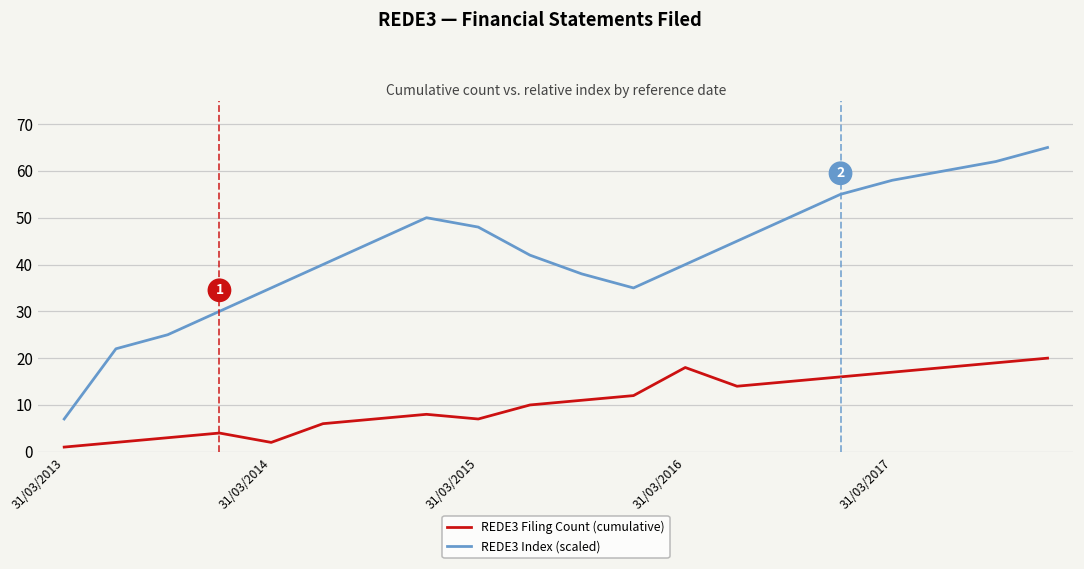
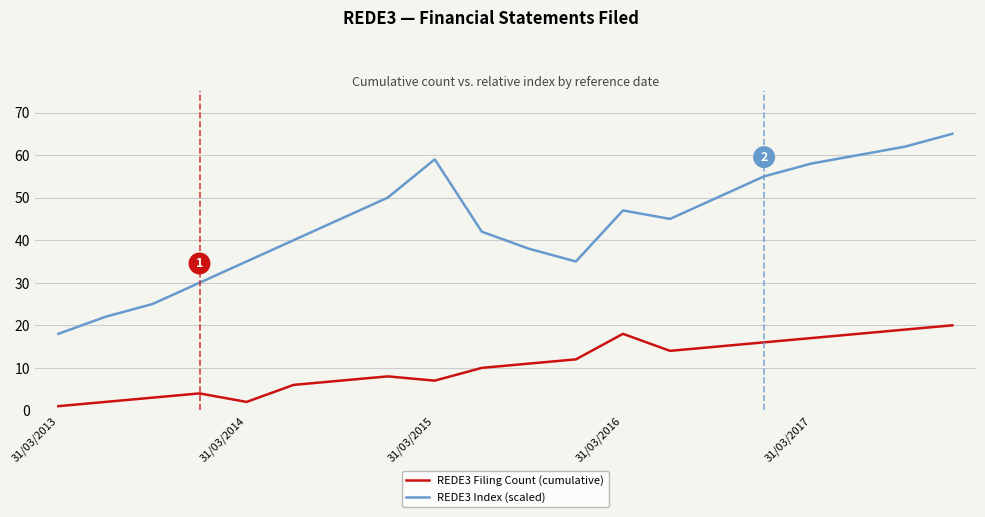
REDE3 Index (scaled), 31/03/2013: 7 -> 18
REDE3 Index (scaled), 31/03/2015: 48 -> 59
REDE3 Index (scaled), 31/03/2016: 40 -> 47
